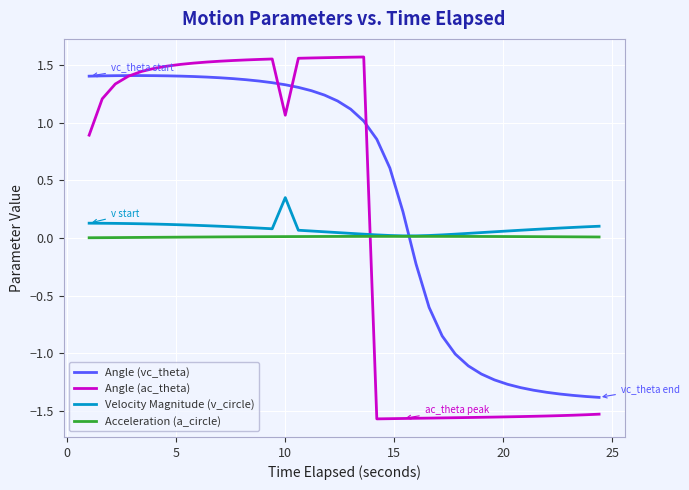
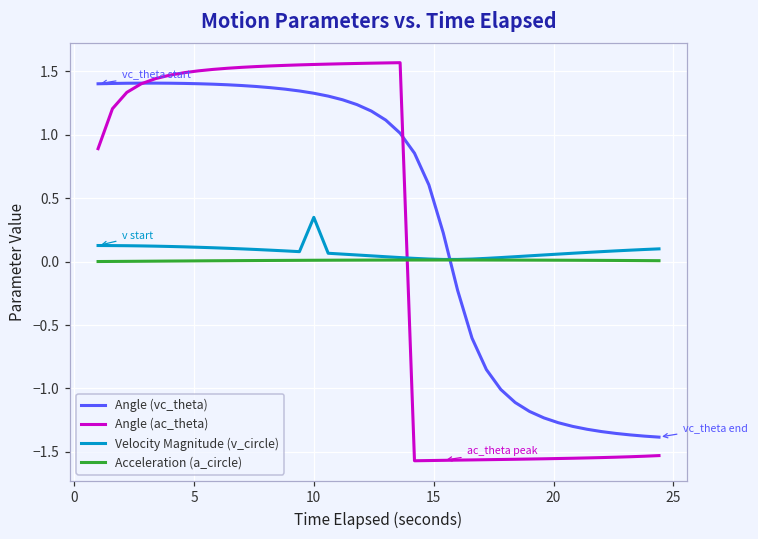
Angle (ac_theta), 10: 1.06 -> 1.56
